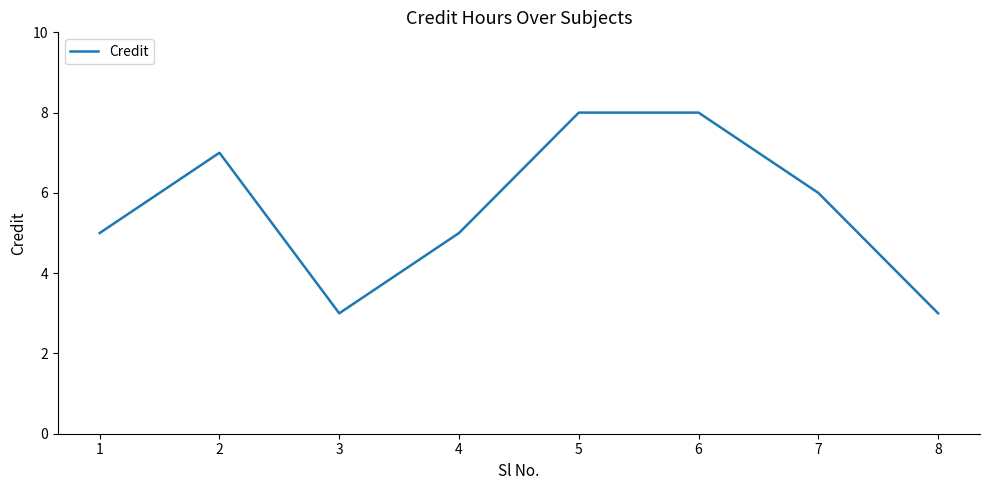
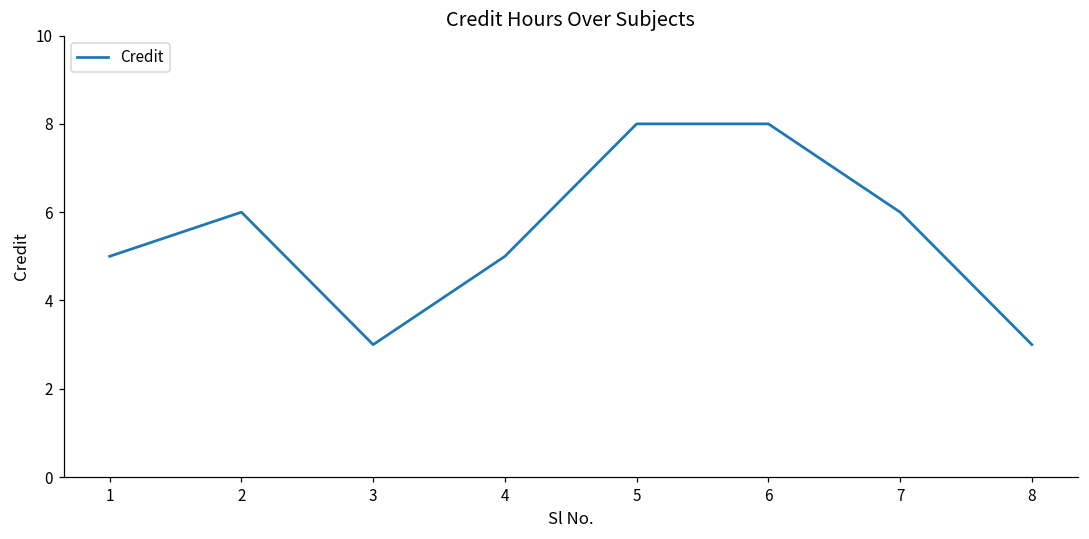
2: 7 -> 6
